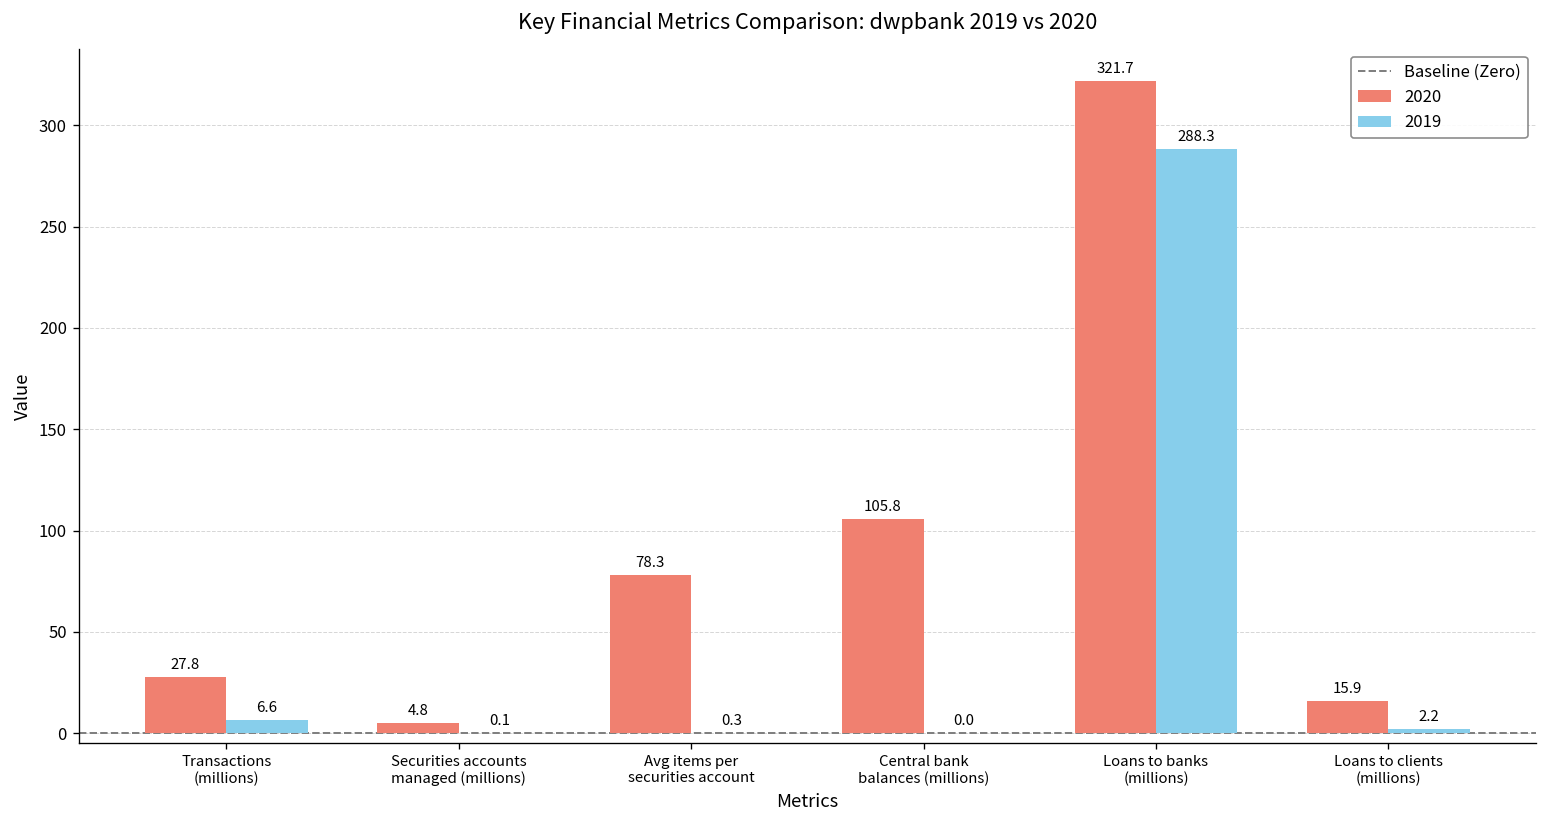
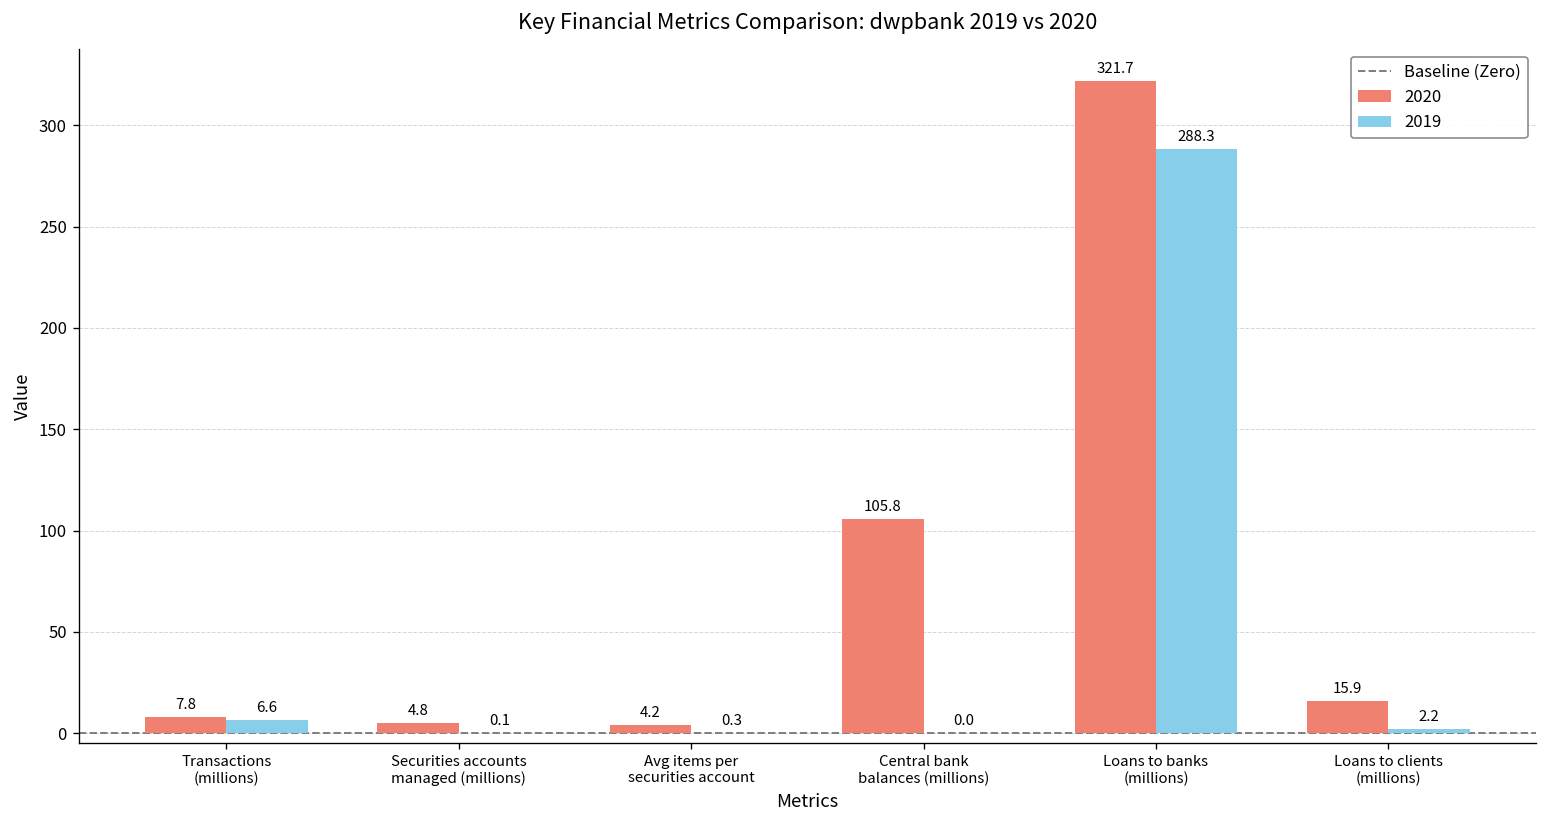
2020, Transactions (millions): 27.8 -> 7.8
2020, Avg items per securities account: 78.3 -> 4.2
